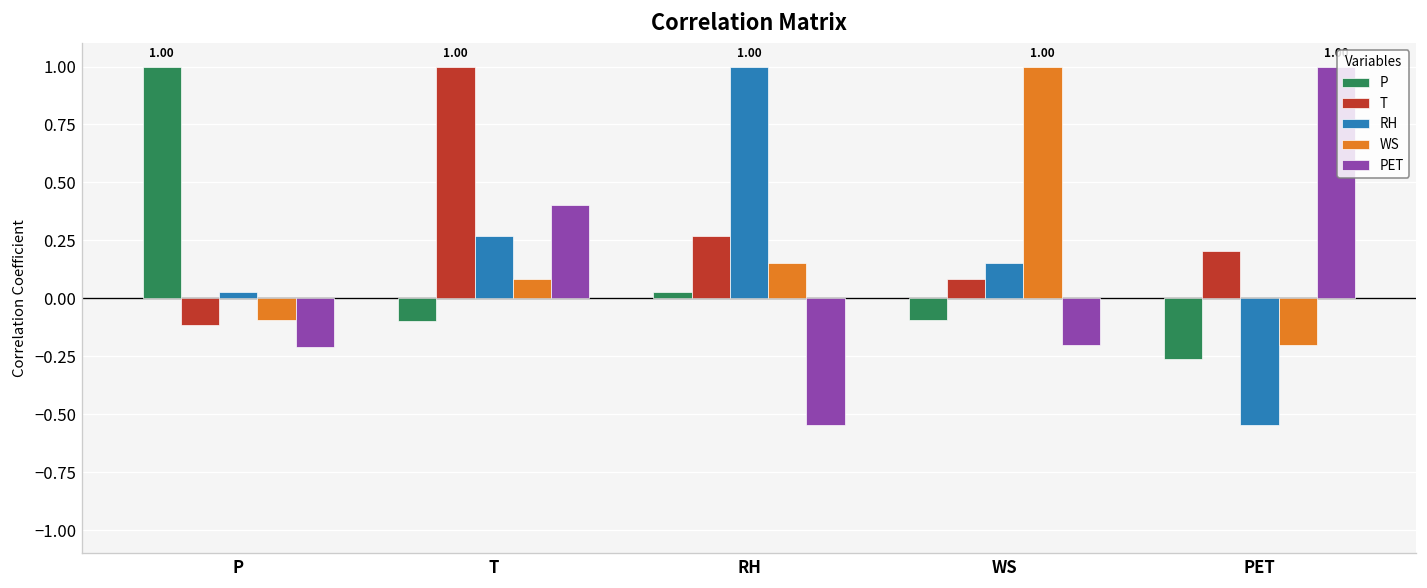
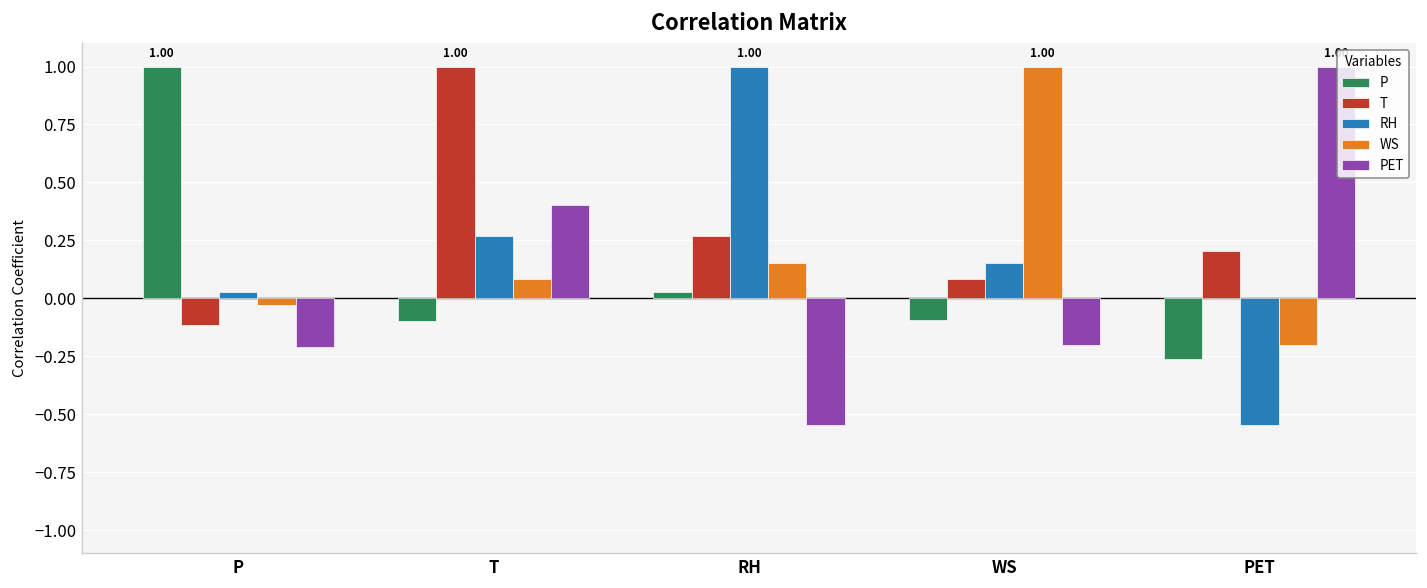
WS, P: -0.09 -> -0.03
